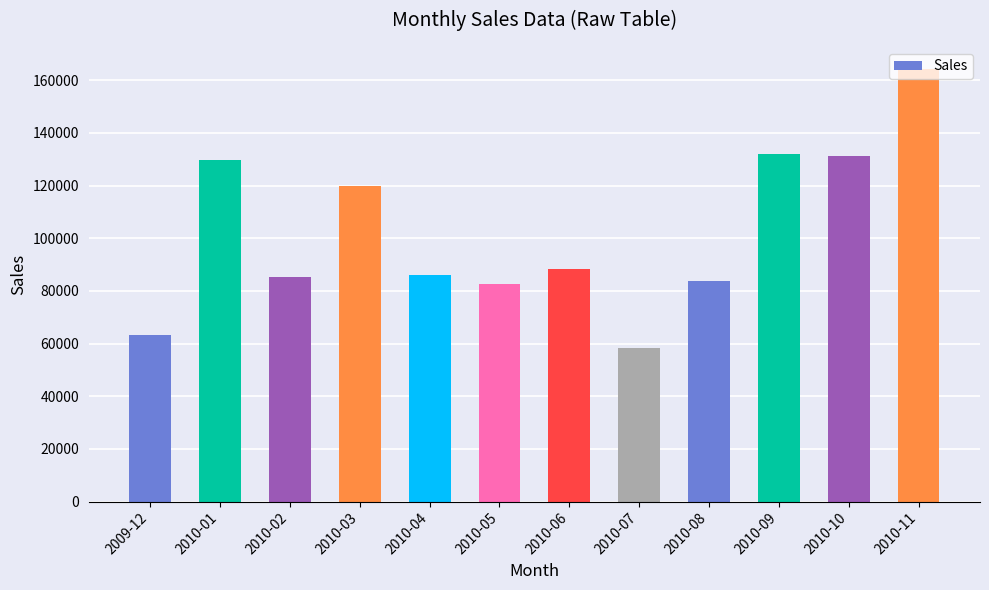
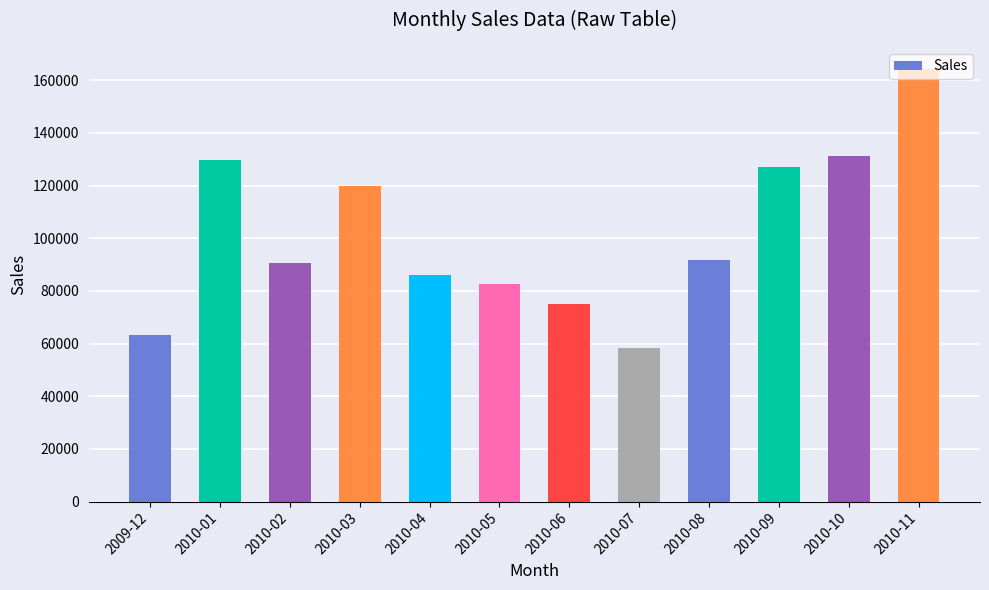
2010-02: 85000 -> 91000
2010-06: 88000 -> 75000
2010-08: 84000 -> 92000
2010-09: 132000 -> 127000
